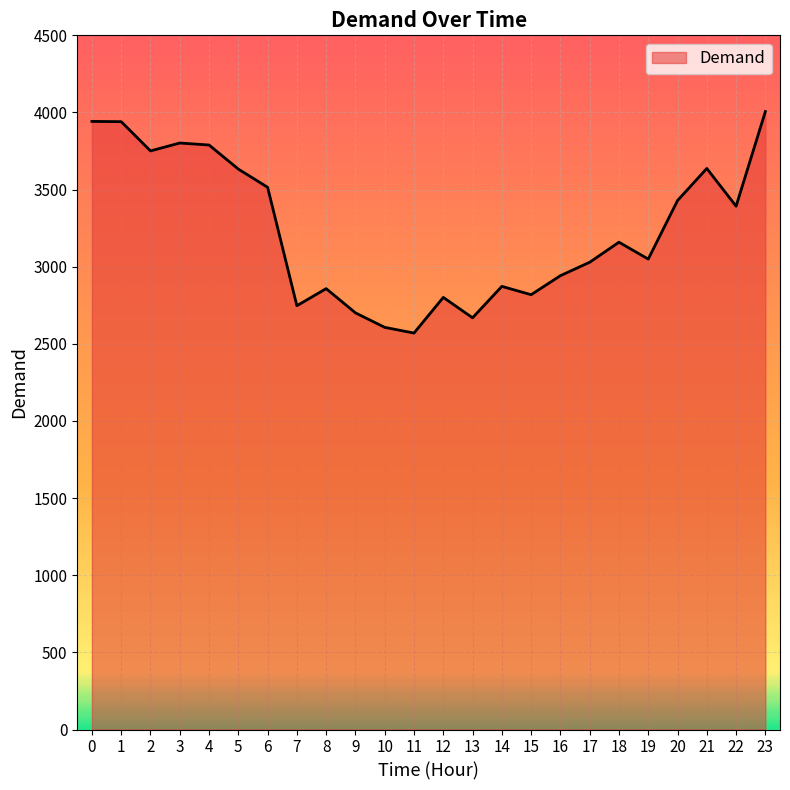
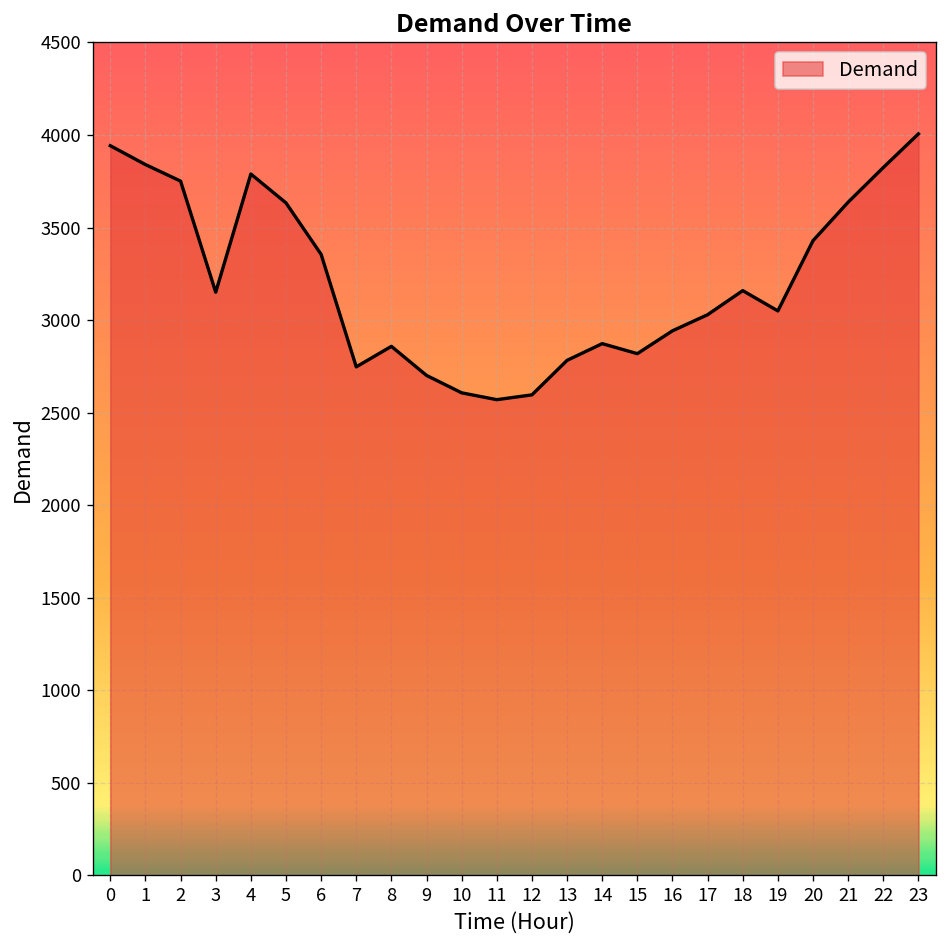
1: 3940 -> 3840
3: 3800 -> 3150
6: 3520 -> 3360
12: 2800 -> 2600
13: 2670 -> 2780
22: 3390 -> 3820
